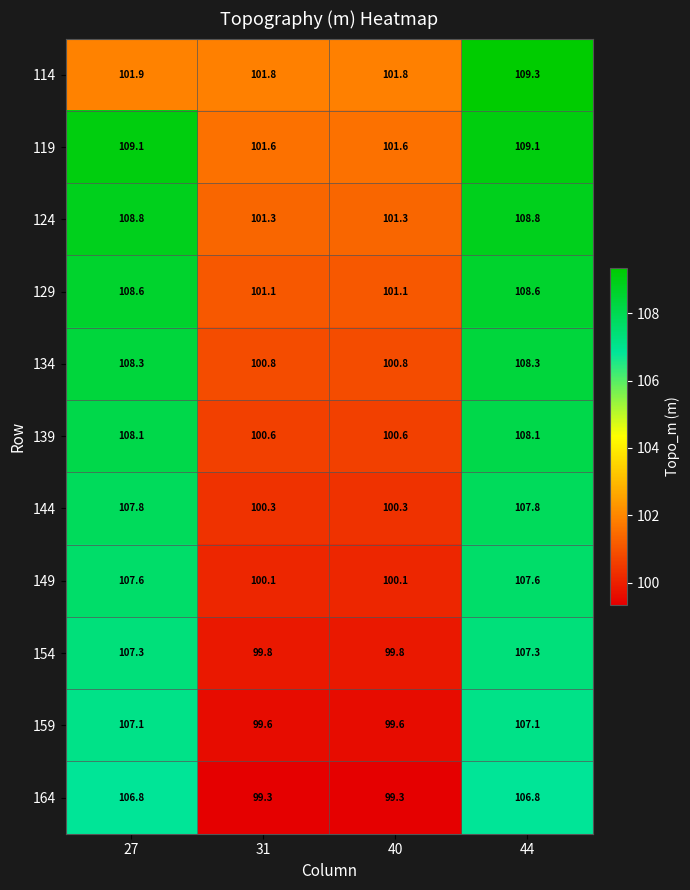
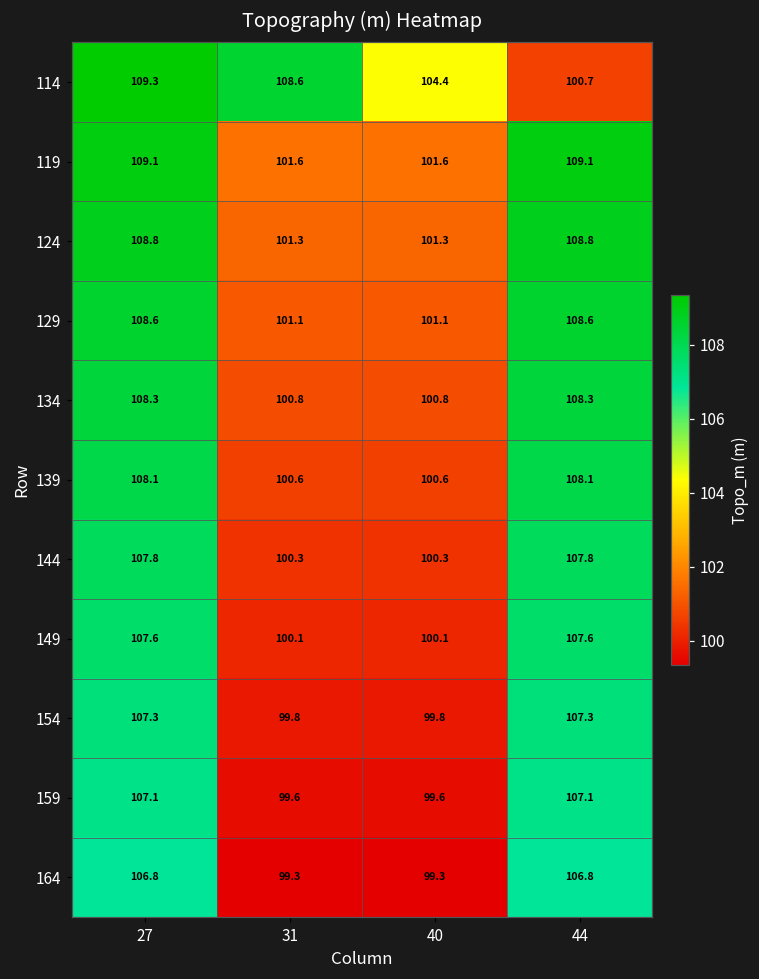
114, 27: 101.9 -> 109.3
114, 31: 101.8 -> 108.6
114, 40: 101.8 -> 104.4
114, 44: 109.3 -> 100.7
